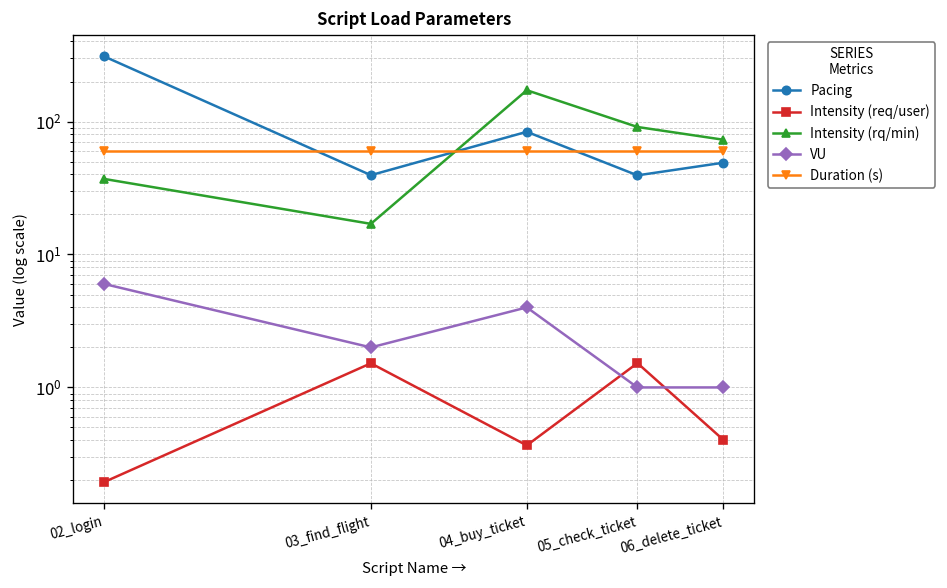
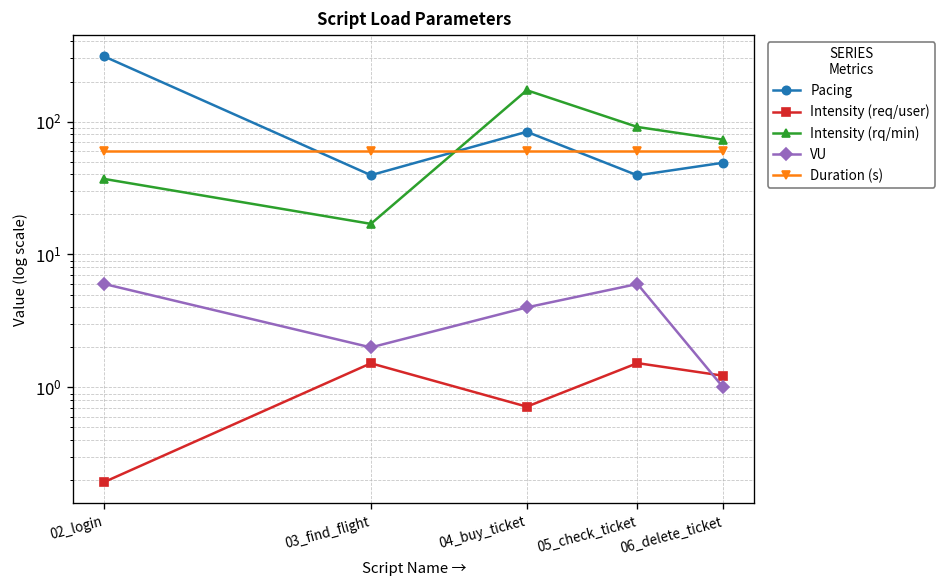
Intensity (req/user), 04_buy_ticket: 0.37 -> 0.7
VU, 05_check_ticket: 1 -> 6
Intensity (req/user), 06_delete_ticket: 0.40 -> 1.2
